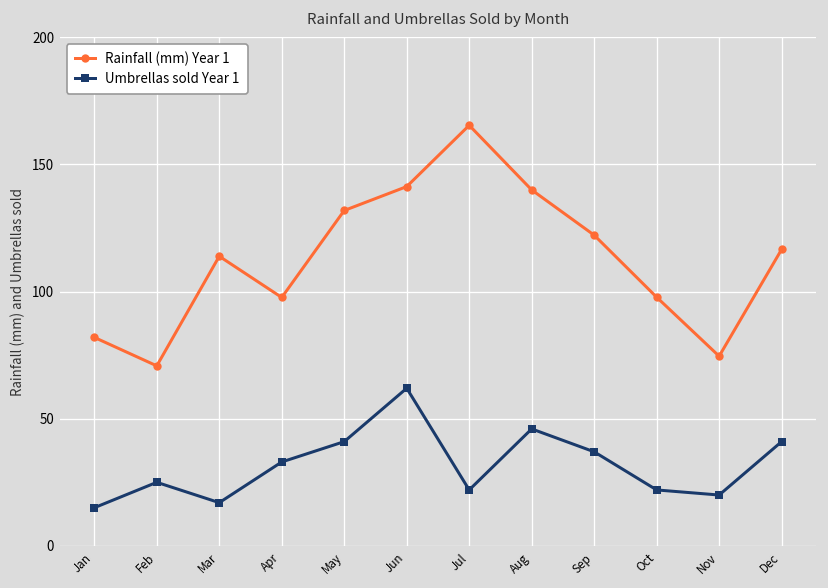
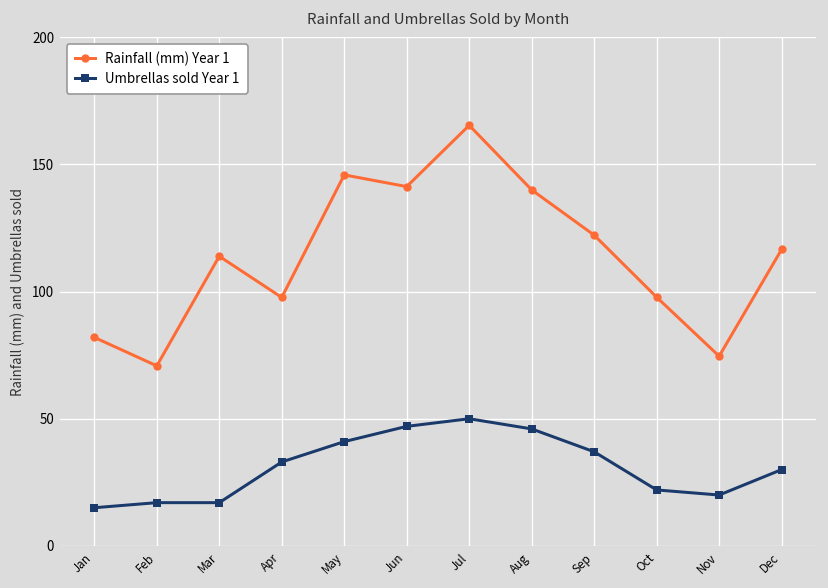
Umbrellas sold Year 1, Feb: 25 -> 17
Rainfall (mm) Year 1, May: 132 -> 146
Umbrellas sold Year 1, Jun: 62 -> 47
Umbrellas sold Year 1, Jul: 22 -> 50
Umbrellas sold Year 1, Dec: 41 -> 30
